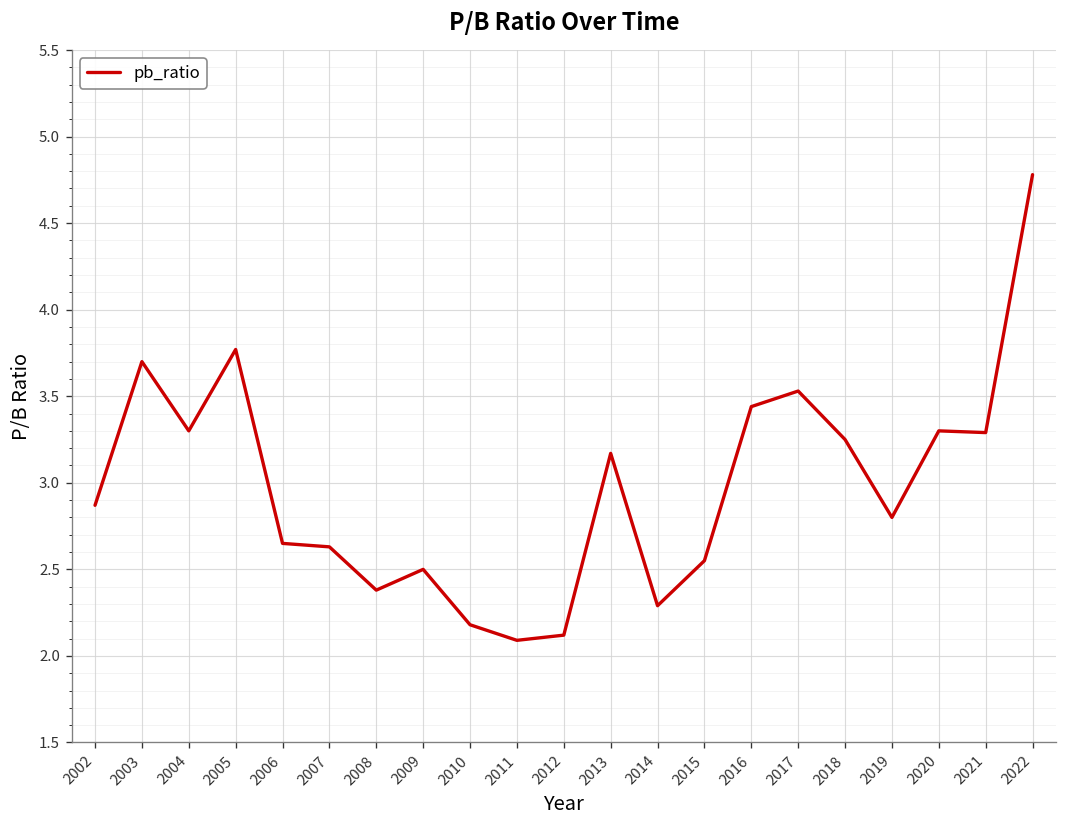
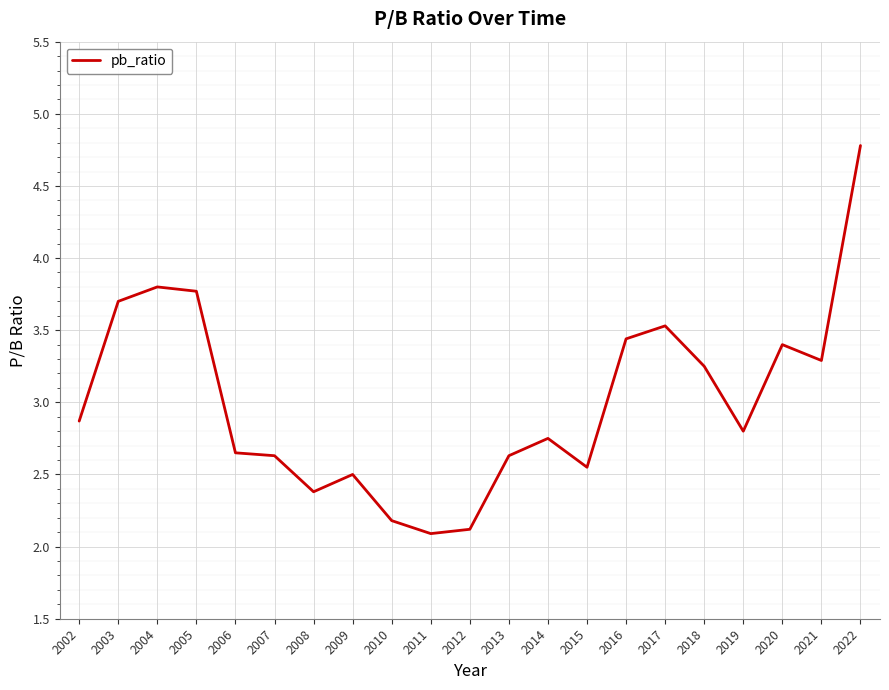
2004: 3.3 -> 3.8
2013: 3.17 -> 2.63
2014: 2.29 -> 2.75
2020: 3.3 -> 3.4
